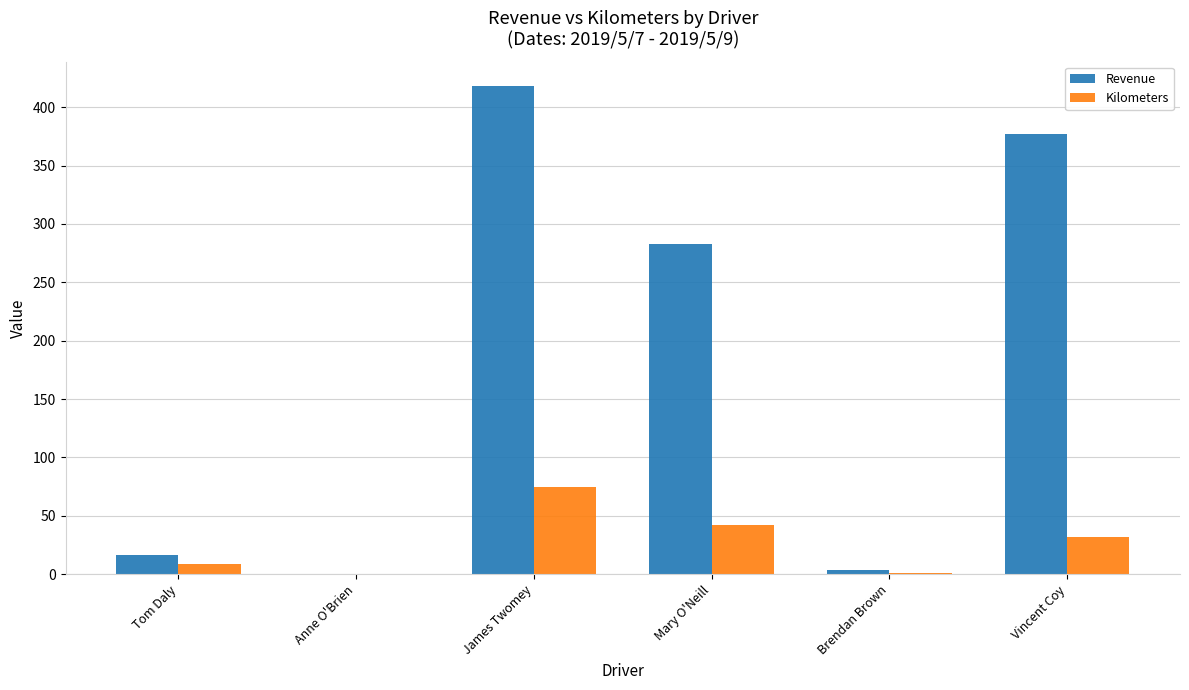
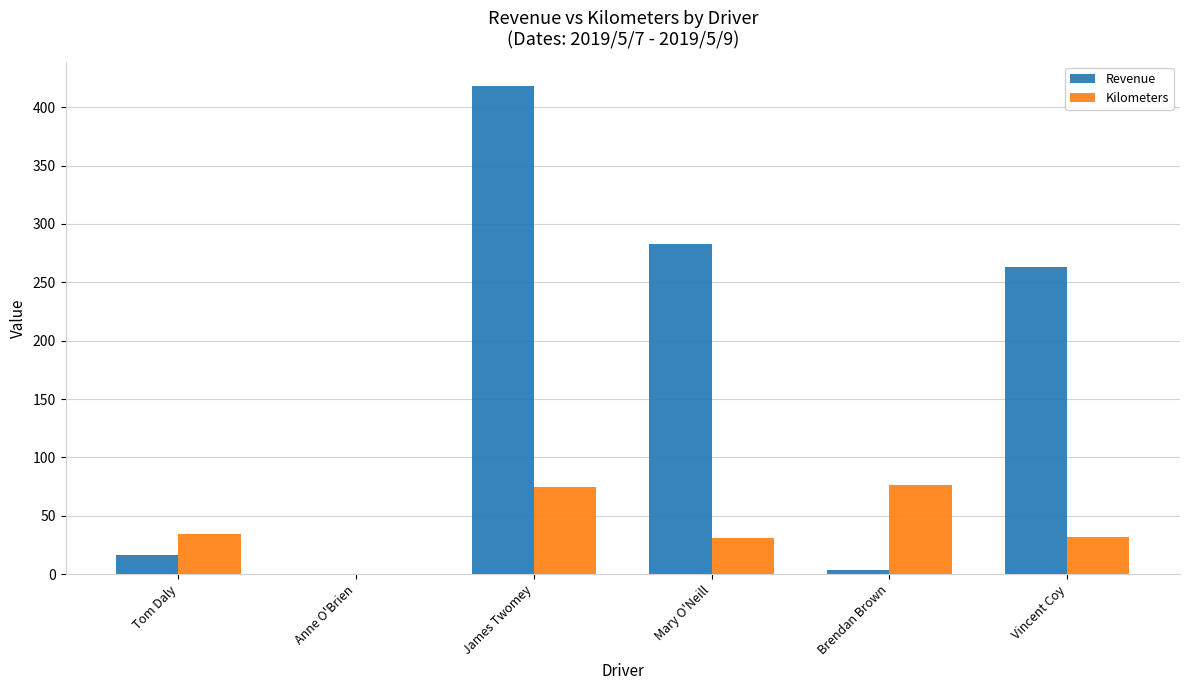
Kilometers, Tom Daly: 9 -> 34
Kilometers, Mary O'Neill: 42 -> 31
Kilometers, Brendan Brown: 1 -> 76
Revenue, Vincent Coy: 377 -> 264
